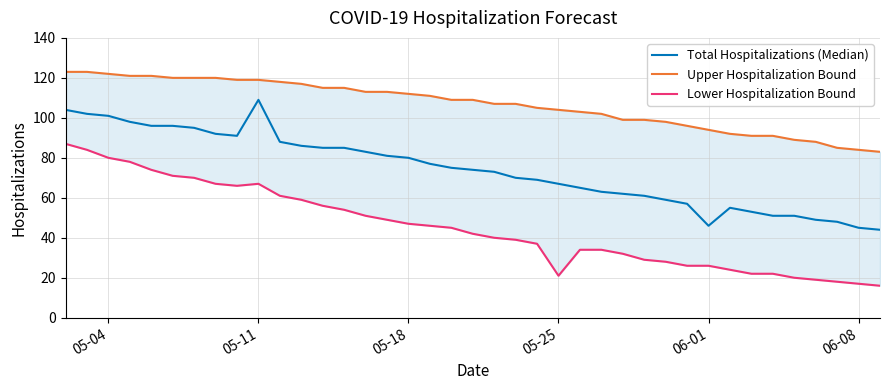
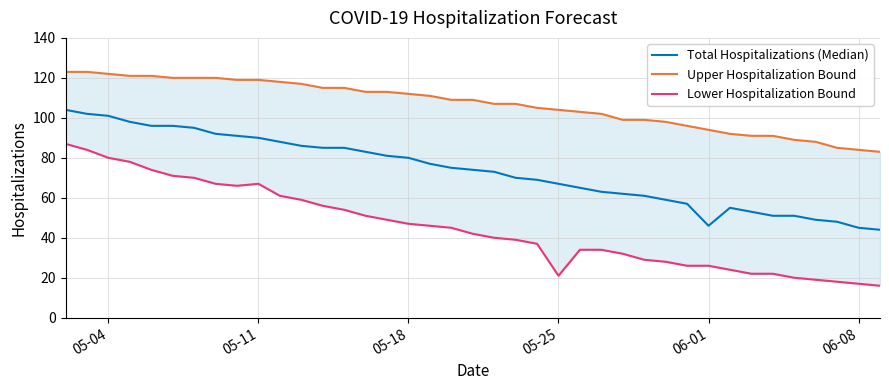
Total Hospitalizations (Median), 05-11: 109 -> 90
